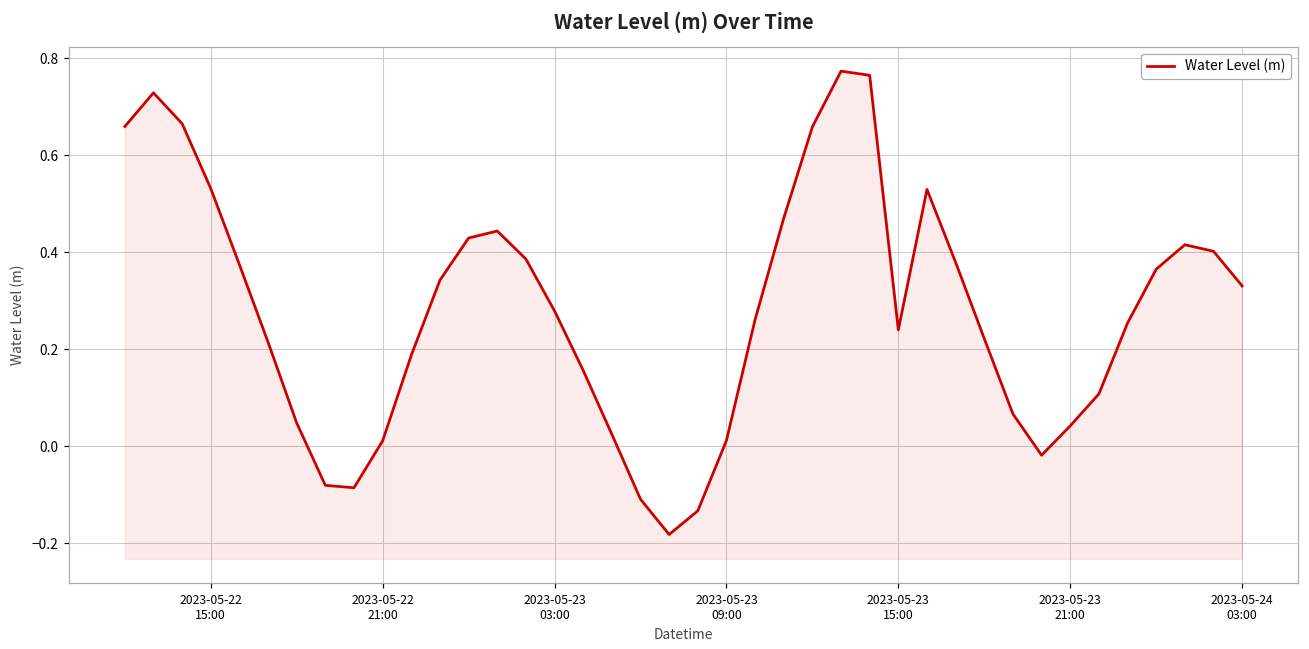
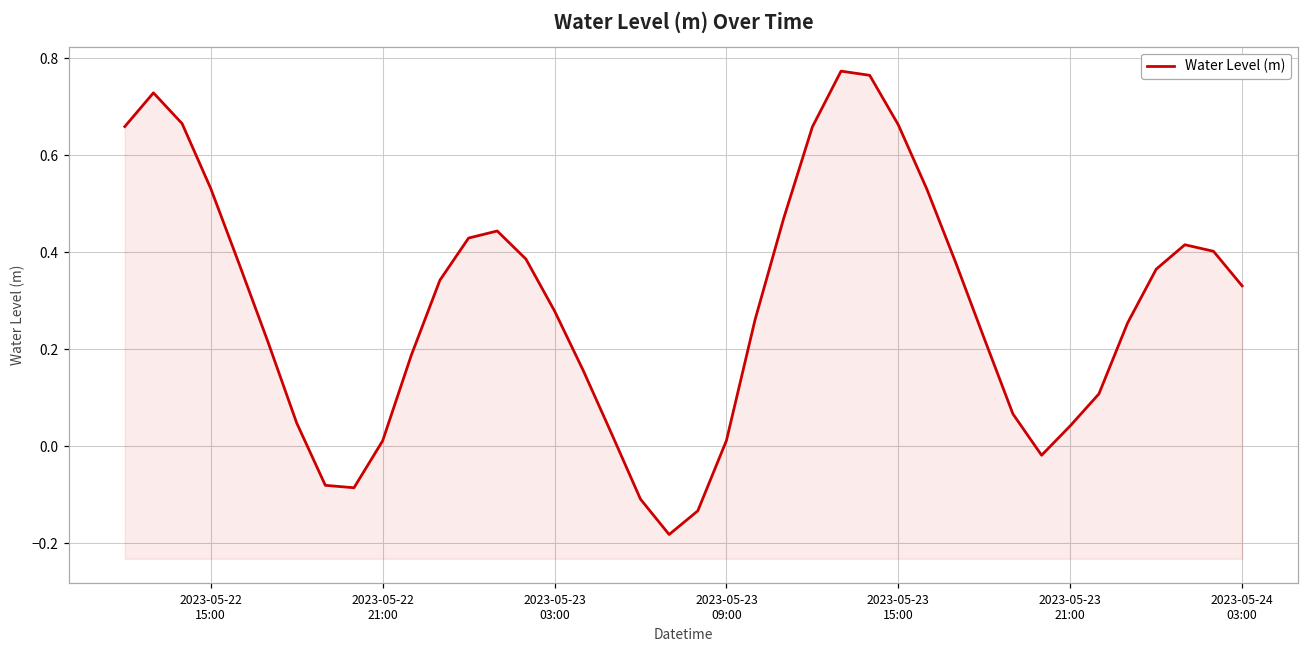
2023-05-23 15:00: 0.24 -> 0.66
